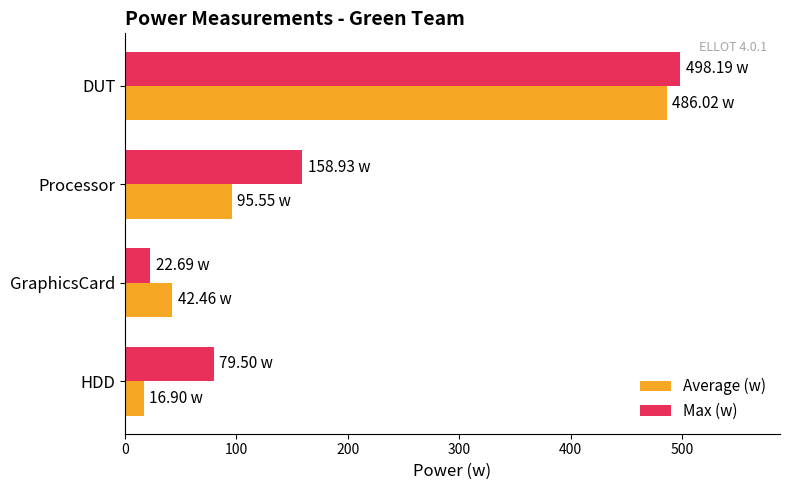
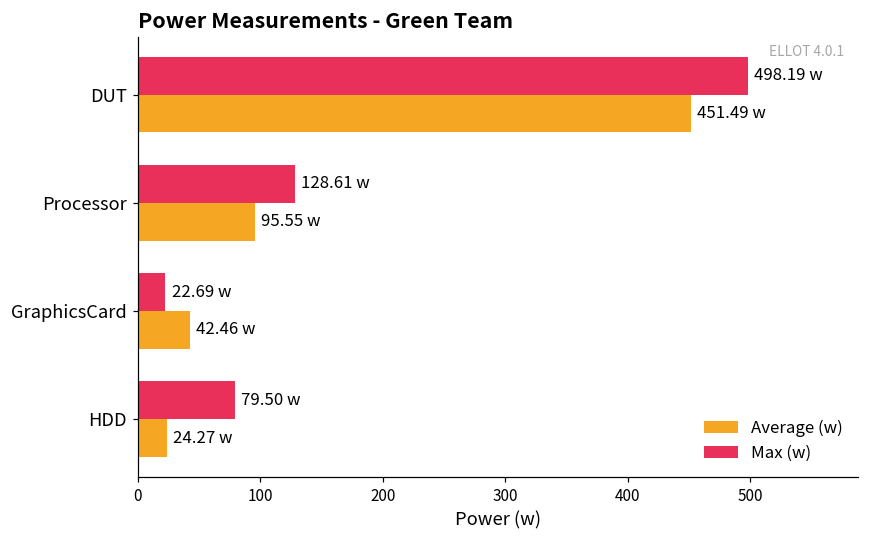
Average (w), DUT: 486.02 -> 451.49
Max (w), Processor: 158.93 -> 128.61
Average (w), HDD: 16.90 -> 24.27
